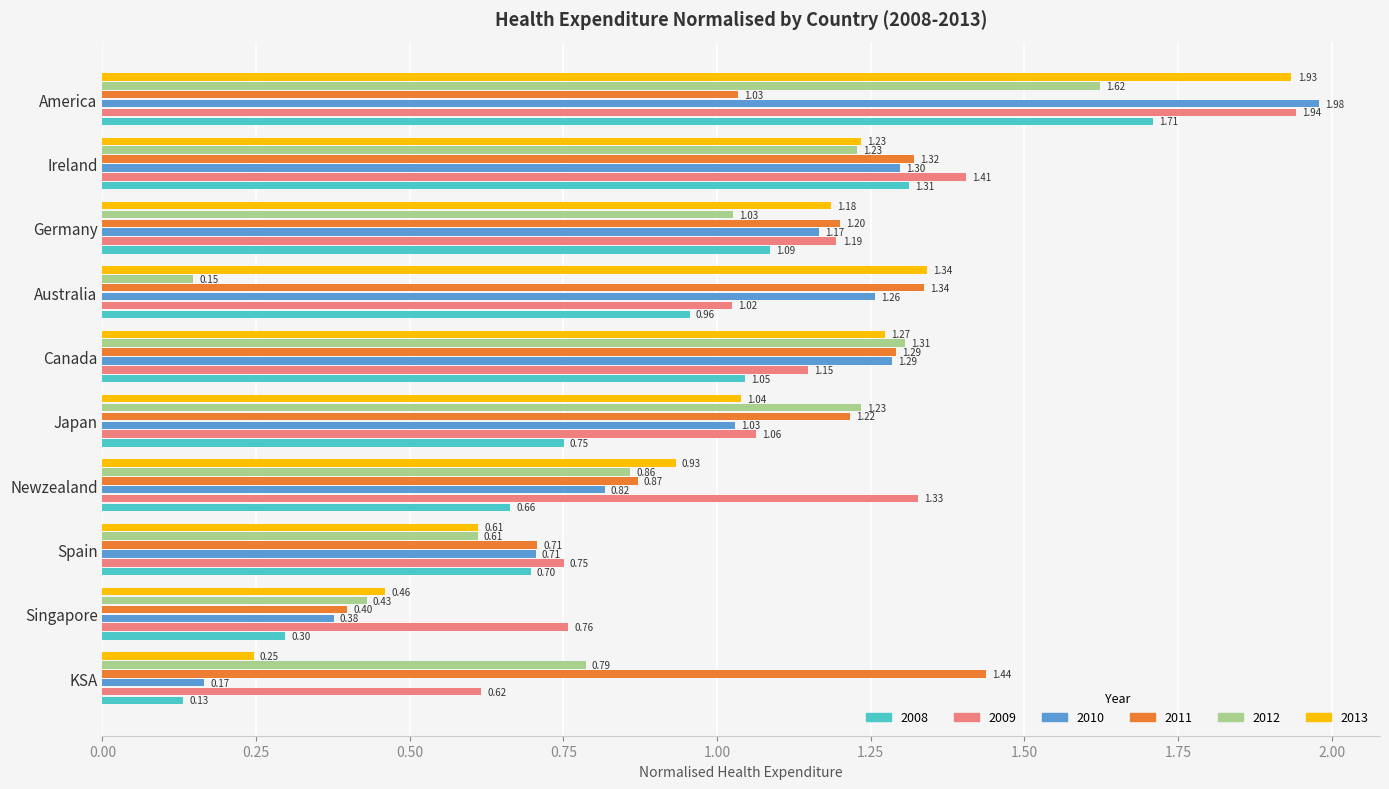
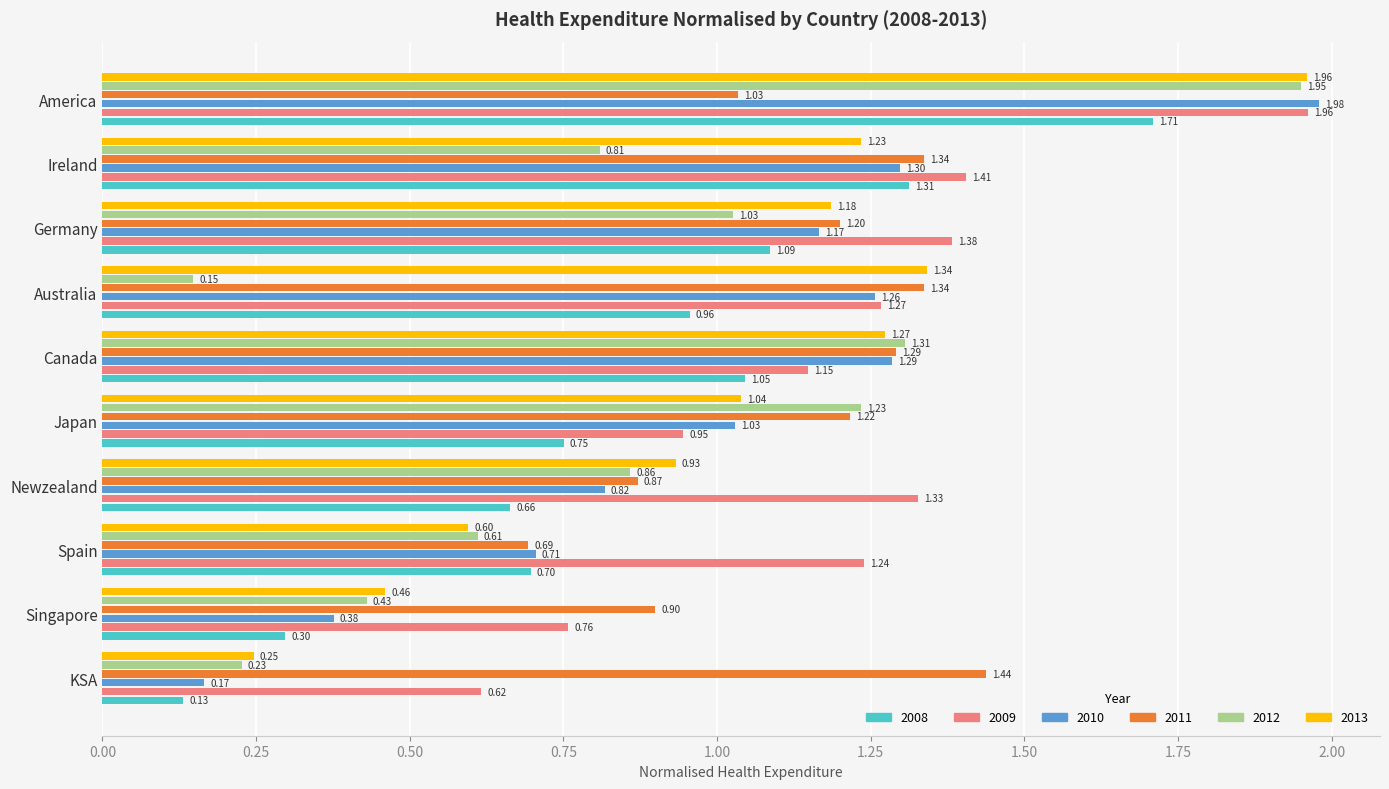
2013, America: 1.93 -> 1.96
2012, America: 1.62 -> 1.95
2009, America: 1.94 -> 1.96
2012, Ireland: 1.23 -> 0.81
2011, Ireland: 1.32 -> 1.34
2009, Germany: 1.19 -> 1.38
2009, Australia: 1.02 -> 1.27
2009, Japan: 1.06 -> 0.95
2013, Spain: 0.61 -> 0.60
2011, Spain: 0.71 -> 0.69
2009, Spain: 0.75 -> 1.24
2011, Singapore: 0.40 -> 0.90
2012, KSA: 0.79 -> 0.23
